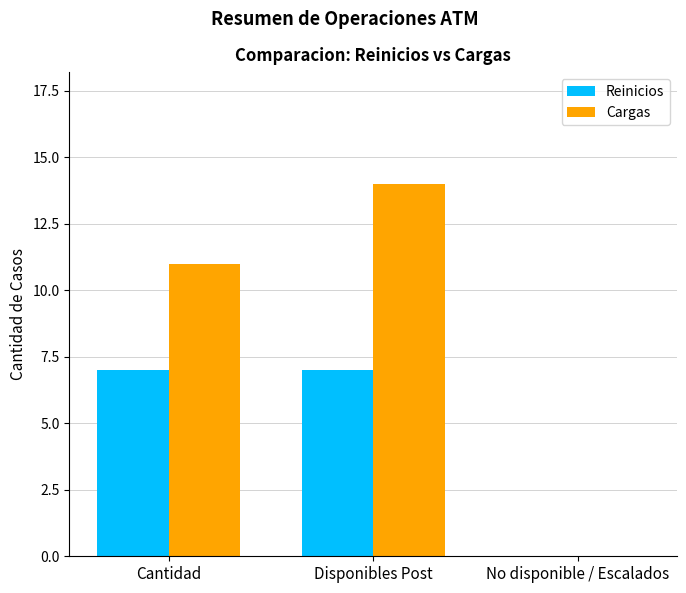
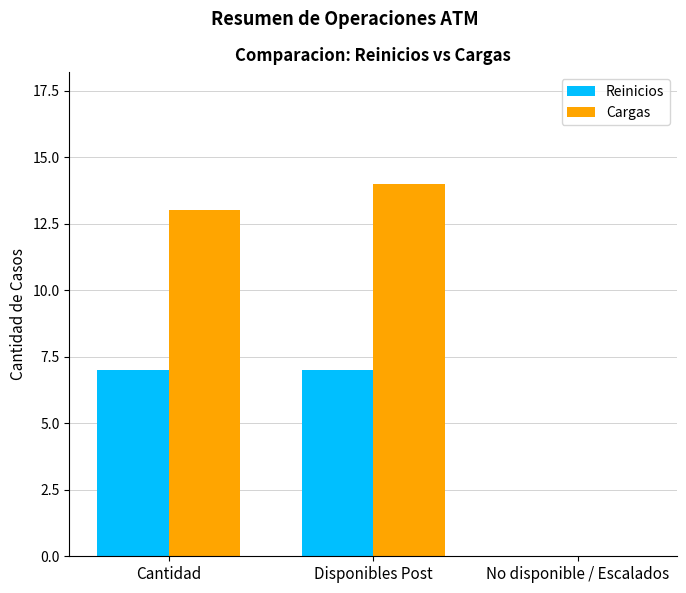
Cargas, Cantidad: 11 -> 13
